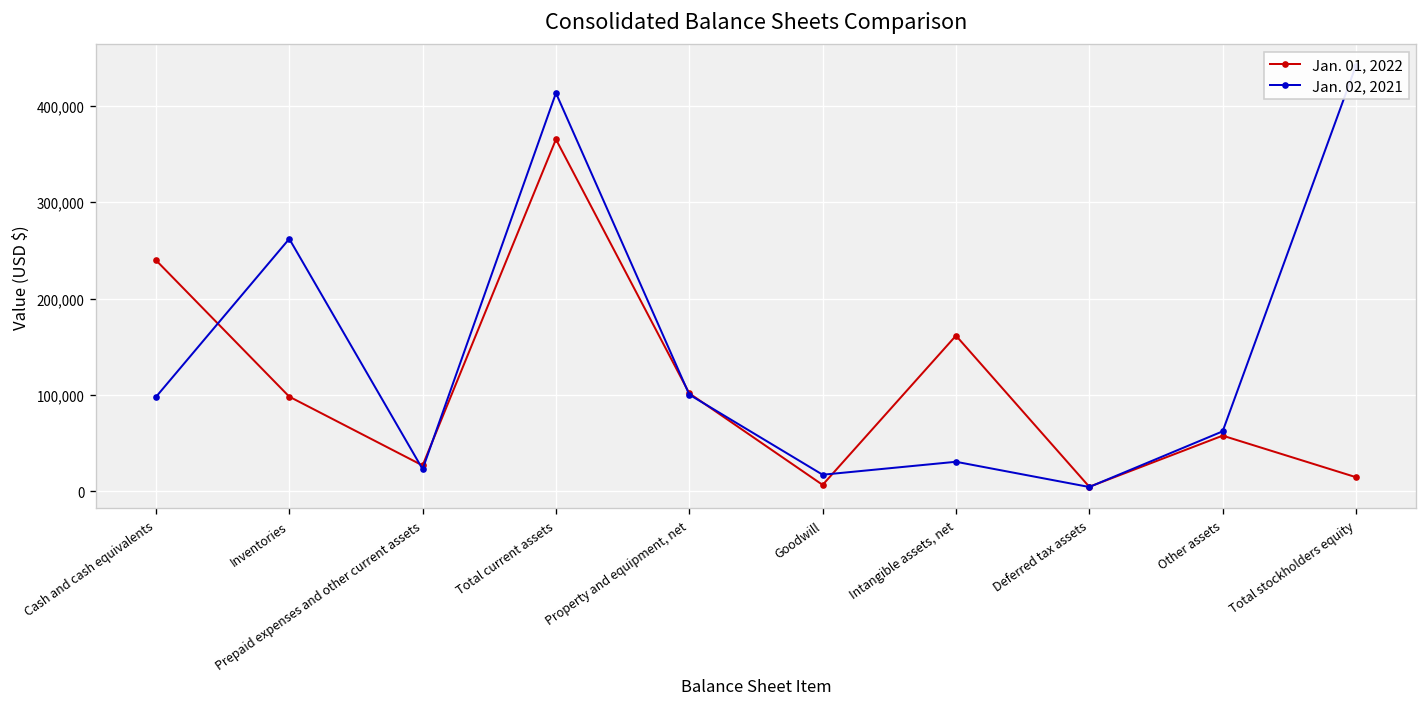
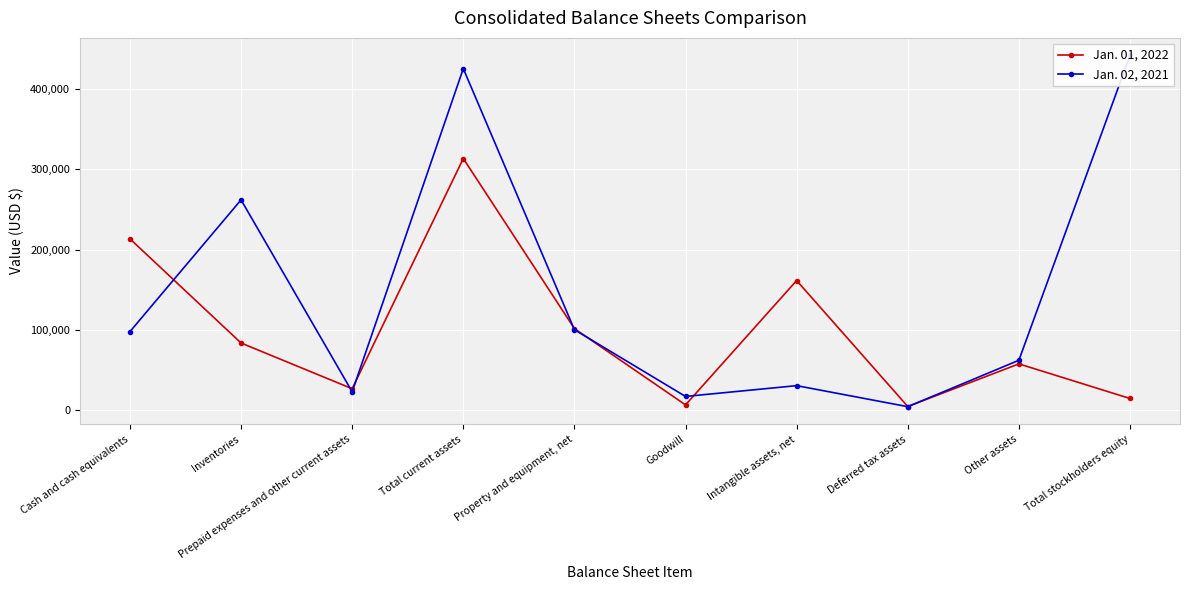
Jan. 01, 2022, Cash and cash equivalents: 240,000 -> 210,000
Jan. 01, 2022, Inventories: 100,000 -> 80,000
Jan. 01, 2022, Total current assets: 370,000 -> 310,000
Jan. 02, 2021, Total current assets: 410,000 -> 430,000
